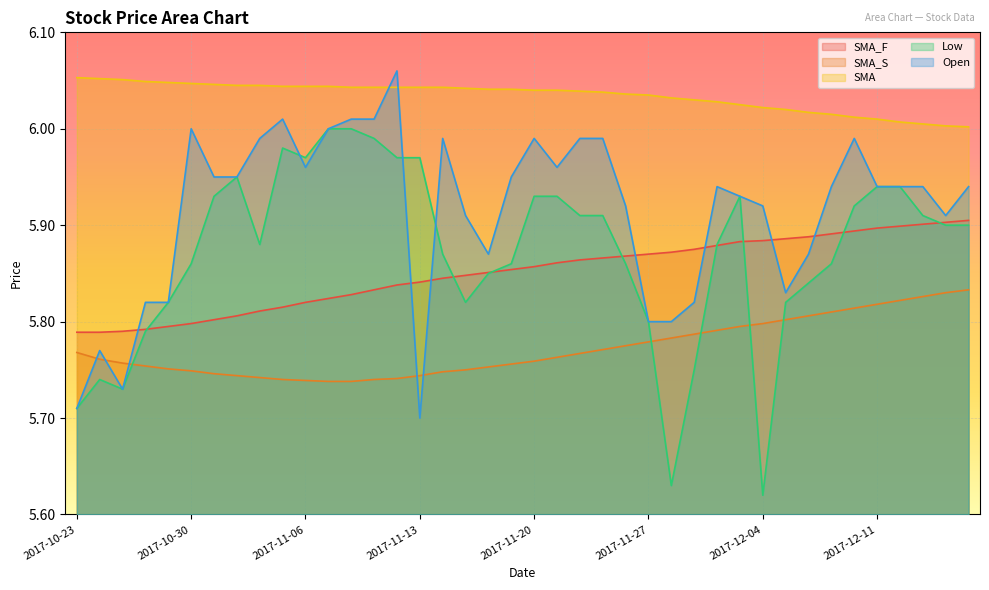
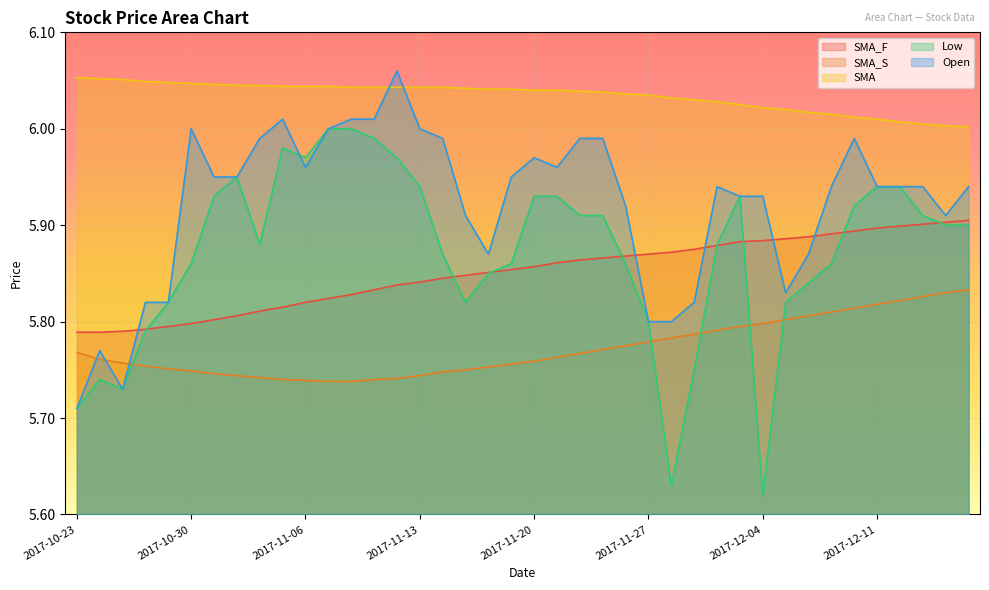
Low, 2017-11-13: 5.97 -> 5.94
Open, 2017-11-13: 5.7 -> 6.0
Open, 2017-11-20: 5.99 -> 5.97
Open, 2017-12-04: 5.92 -> 5.93
